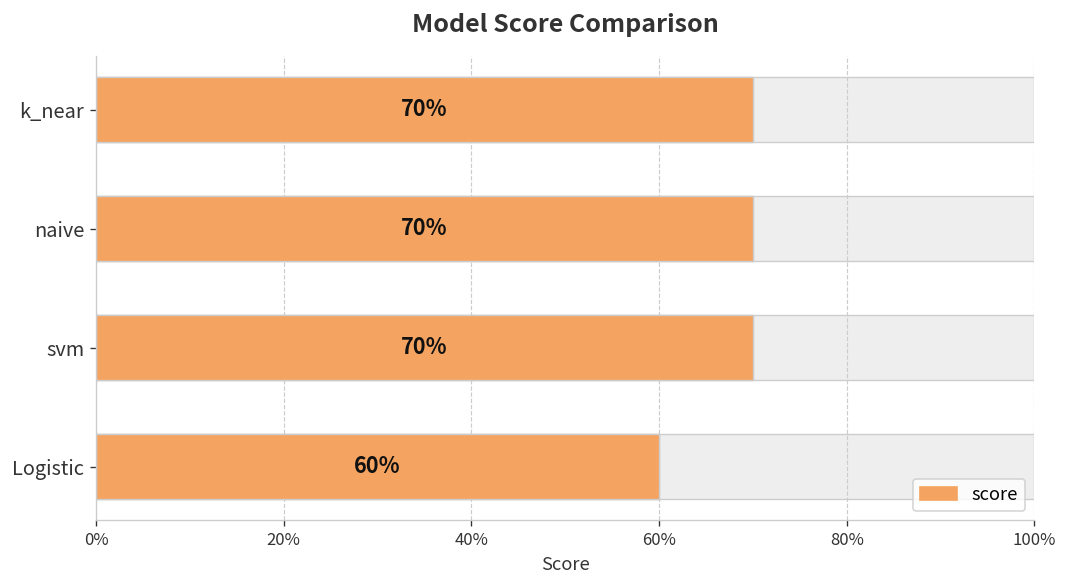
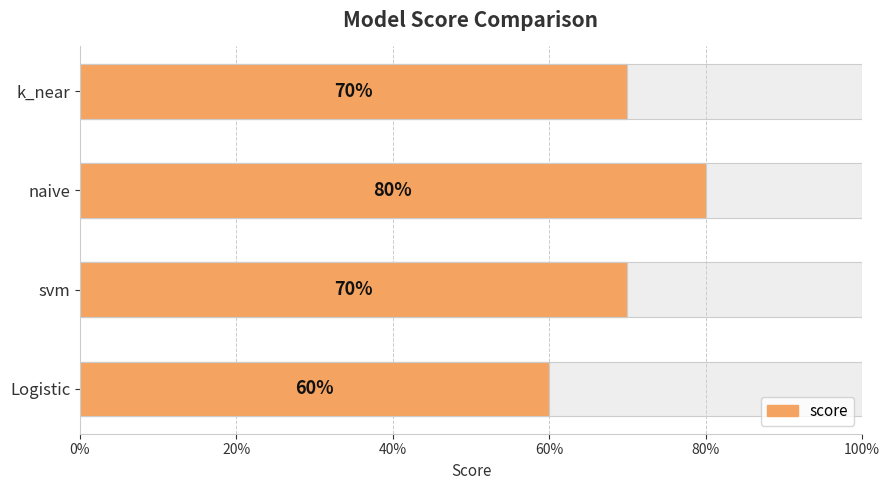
score, naive: 70% -> 80%
